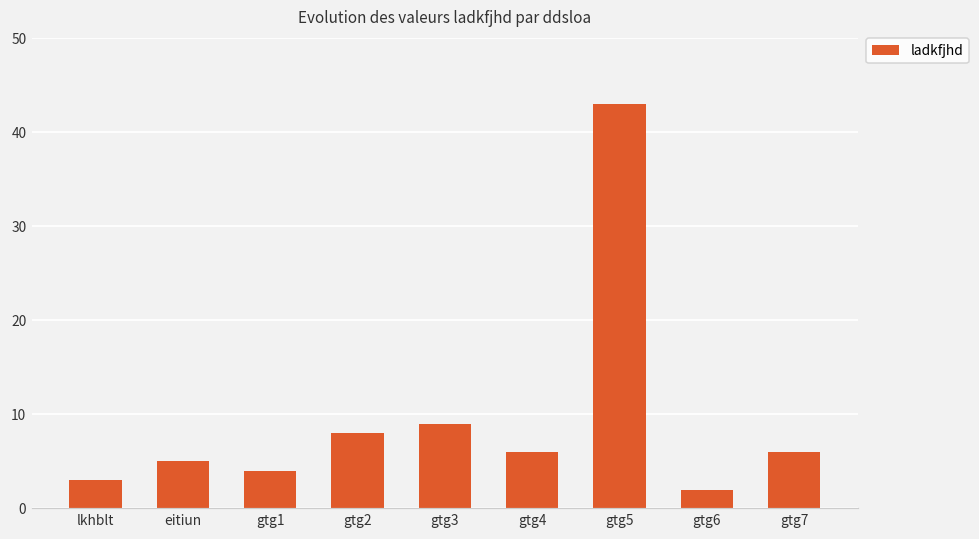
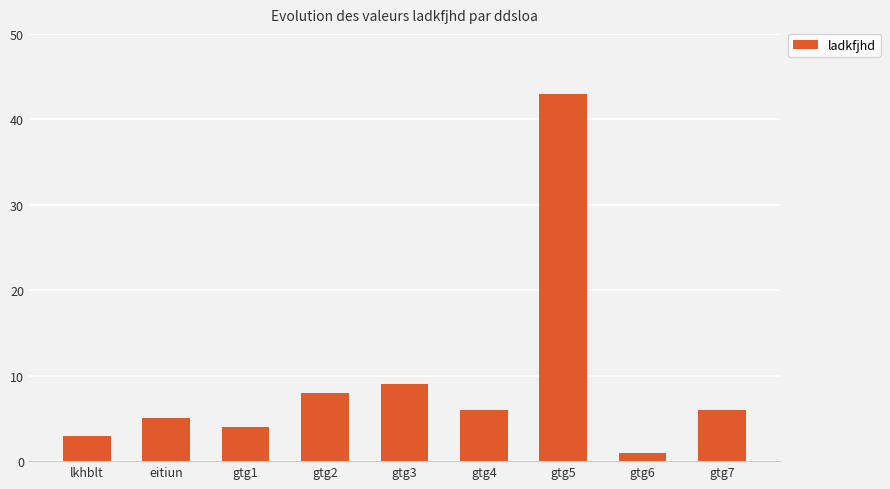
gtg6: 2 -> 1
